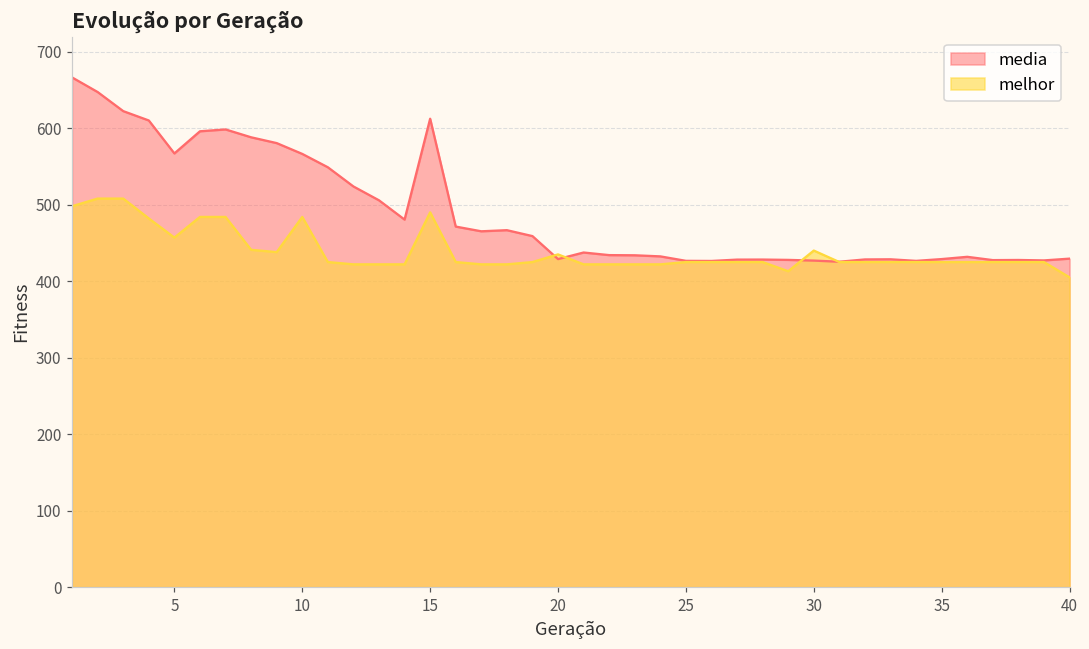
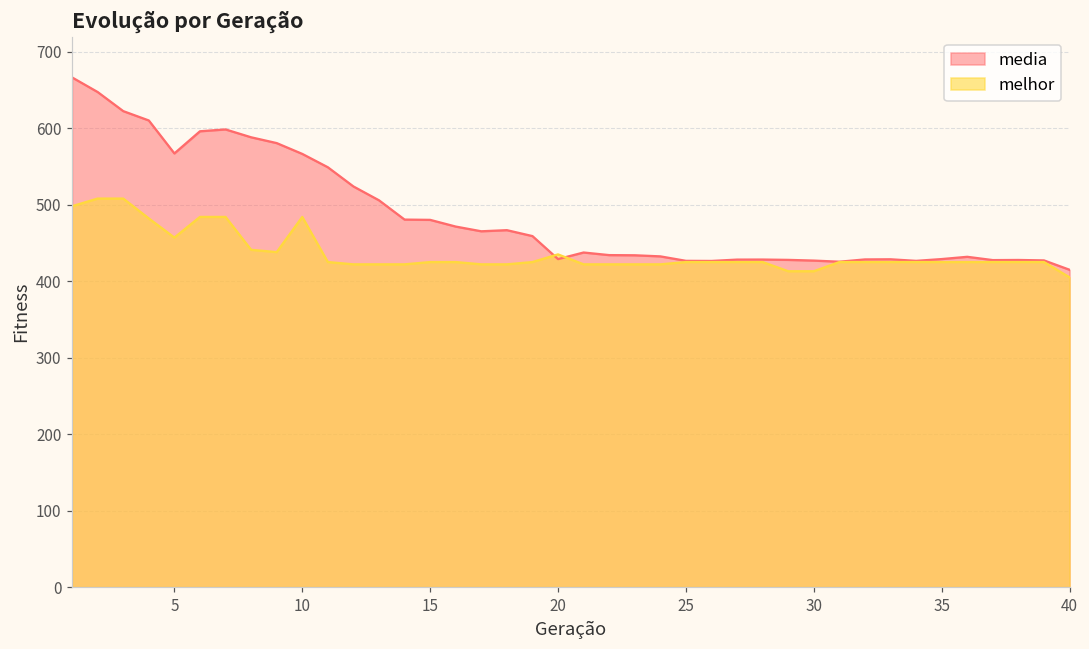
media, 15: 610 -> 480
melhor, 15: 490 -> 430
melhor, 30: 440 -> 410
media, 40: 430 -> 410
